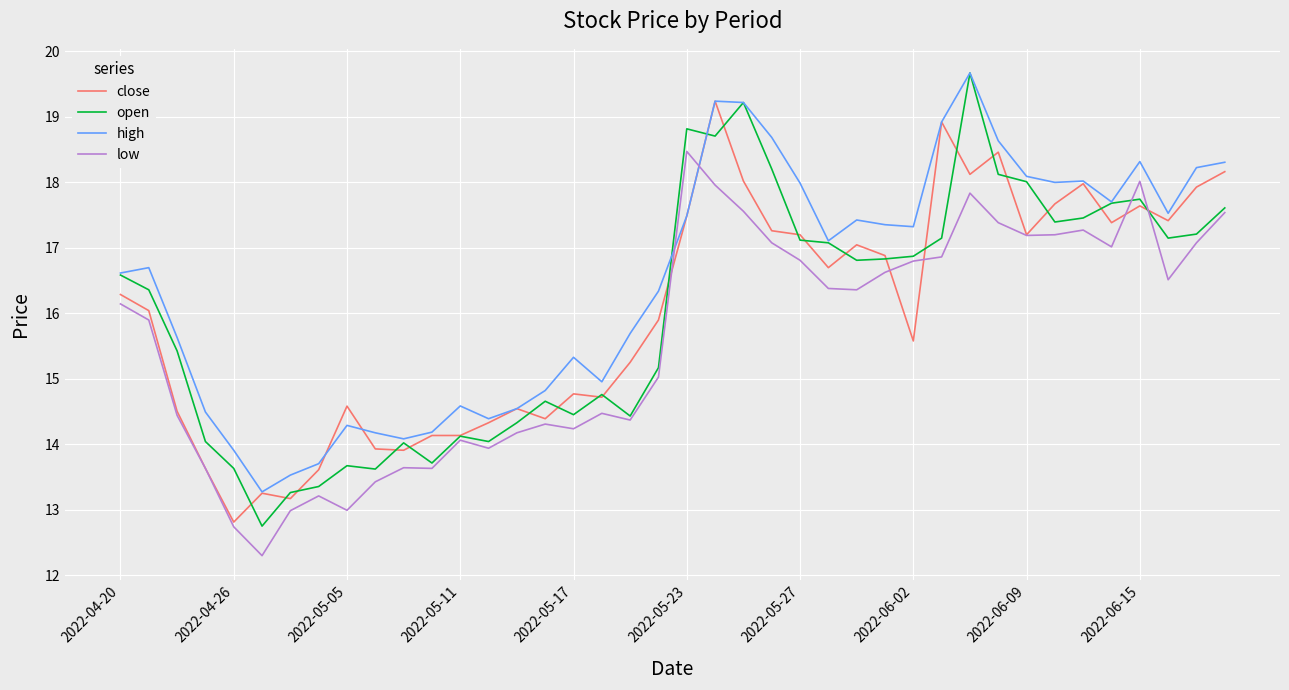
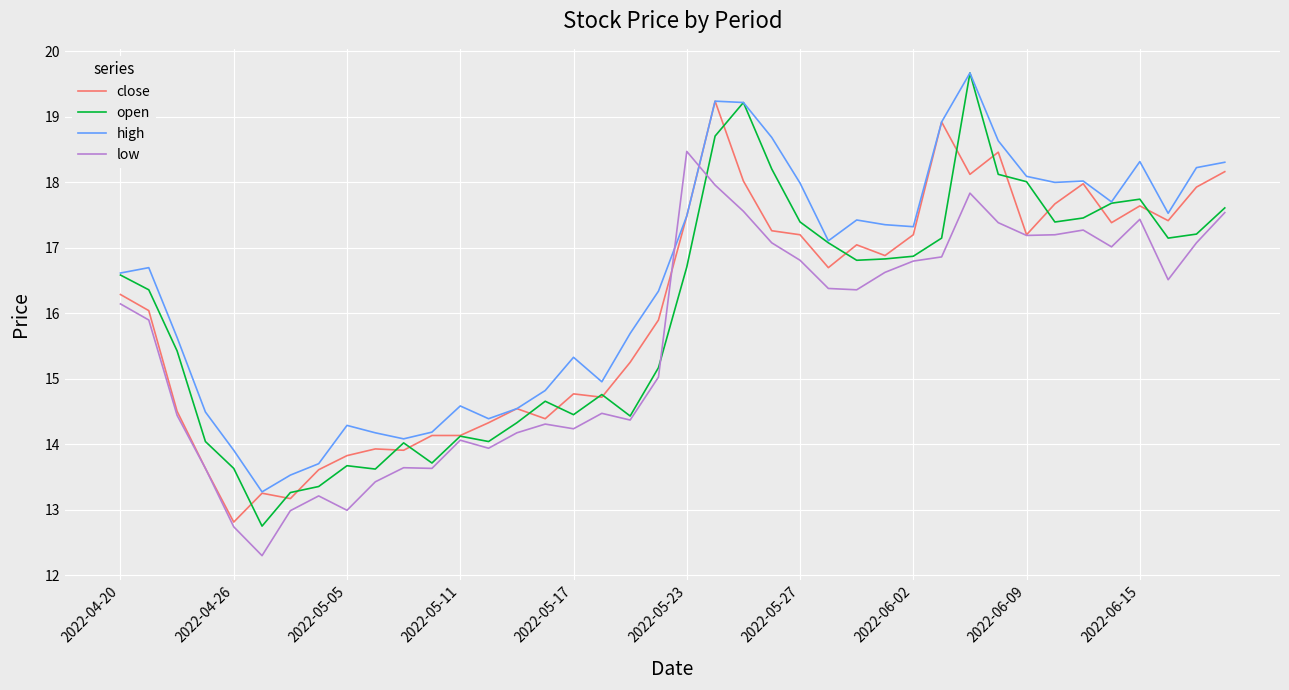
close, 2022-05-05: 14.6 -> 13.8
open, 2022-05-23: 18.8 -> 16.7
open, 2022-05-27: 17.1 -> 17.4
close, 2022-06-02: 15.6 -> 17.2
low, 2022-06-15: 18.0 -> 17.4
